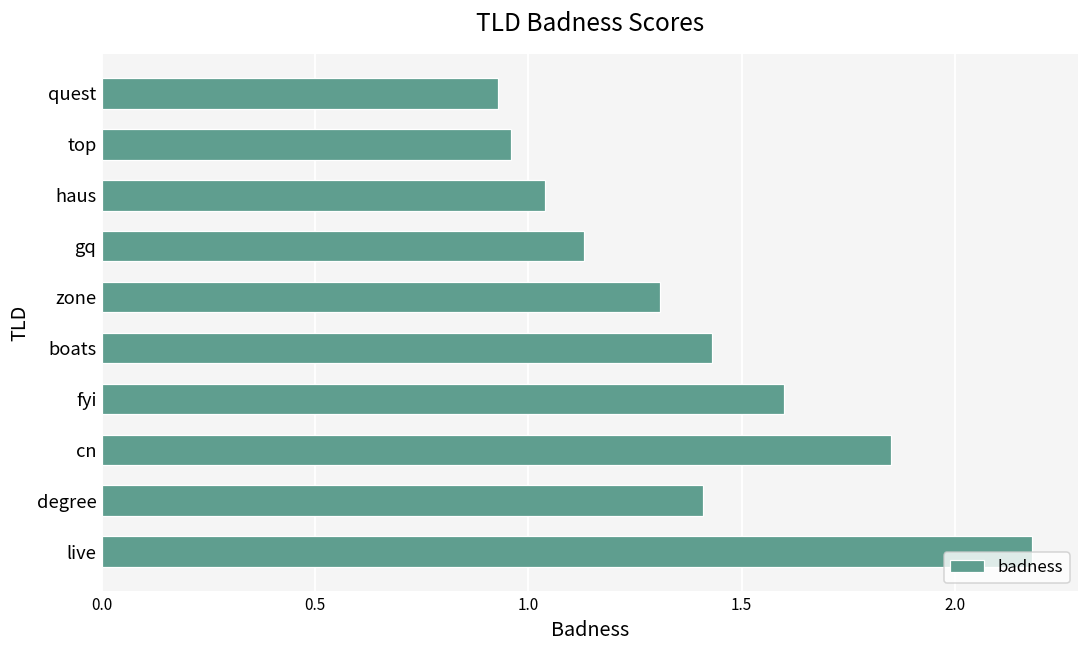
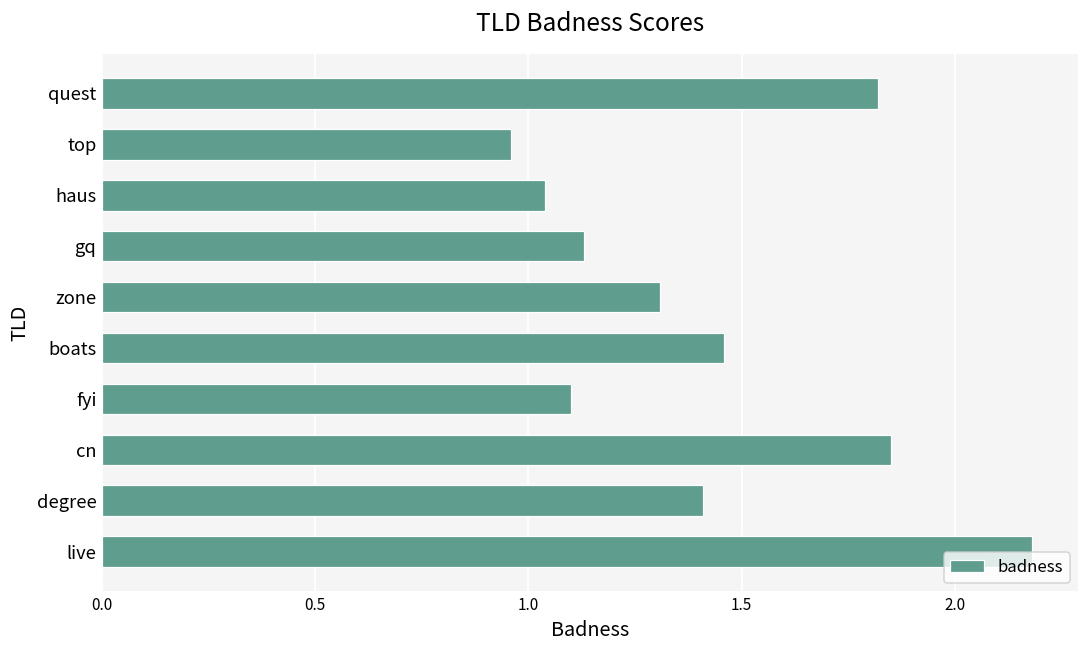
quest: 0.93 -> 1.82
boats: 1.43 -> 1.46
fyi: 1.6 -> 1.1
